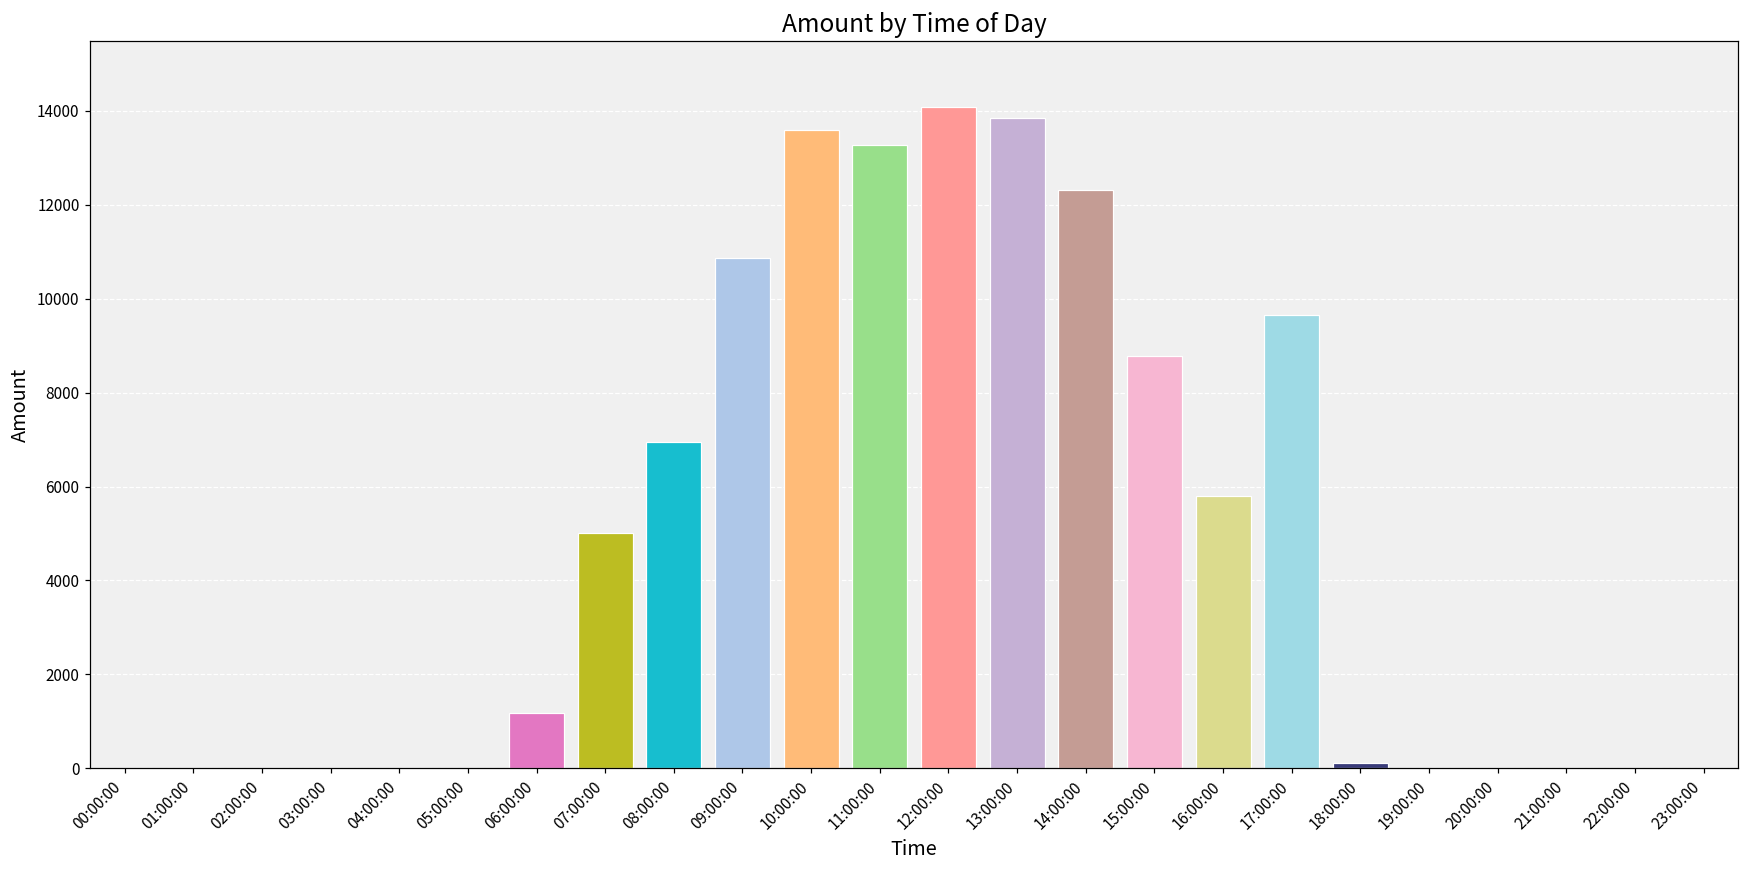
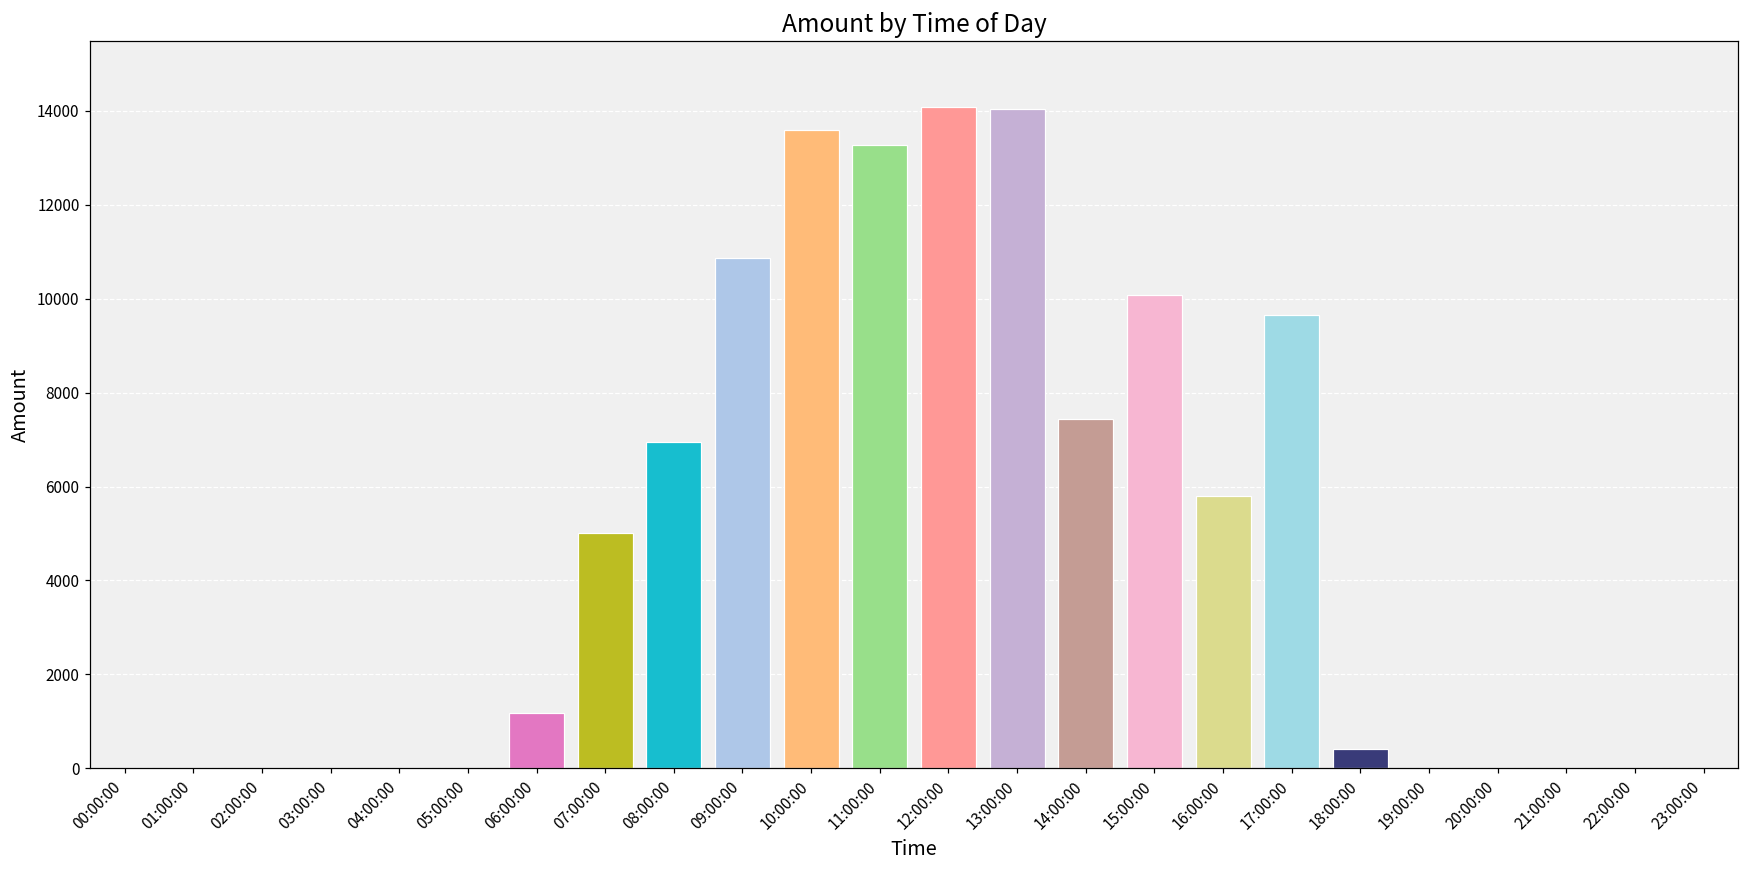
13:00:00: 13800 -> 14000
14:00:00: 12300 -> 7400
15:00:00: 8800 -> 10100
18:00:00: 100 -> 400
